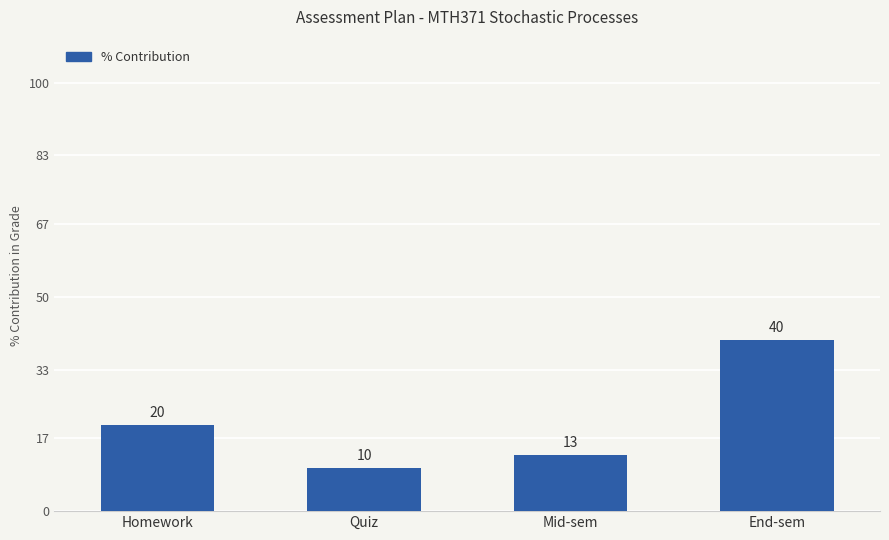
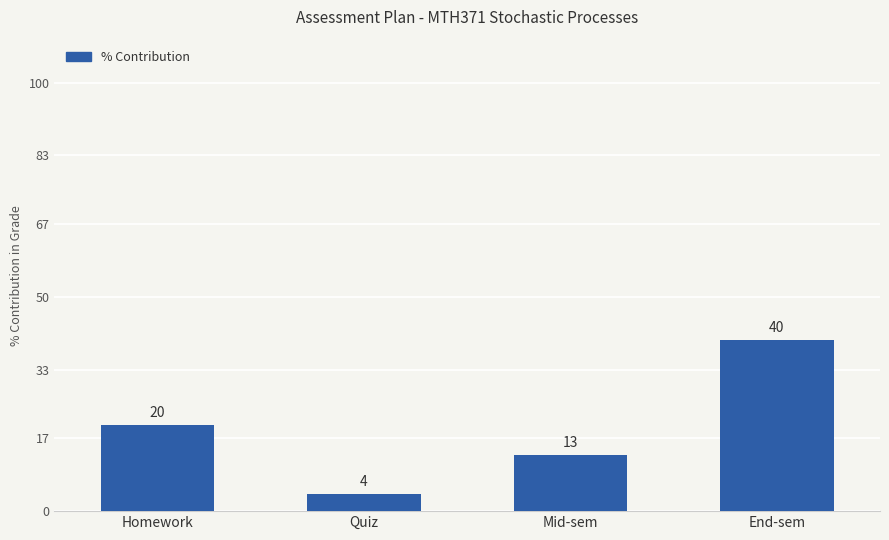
Quiz: 10 -> 4
